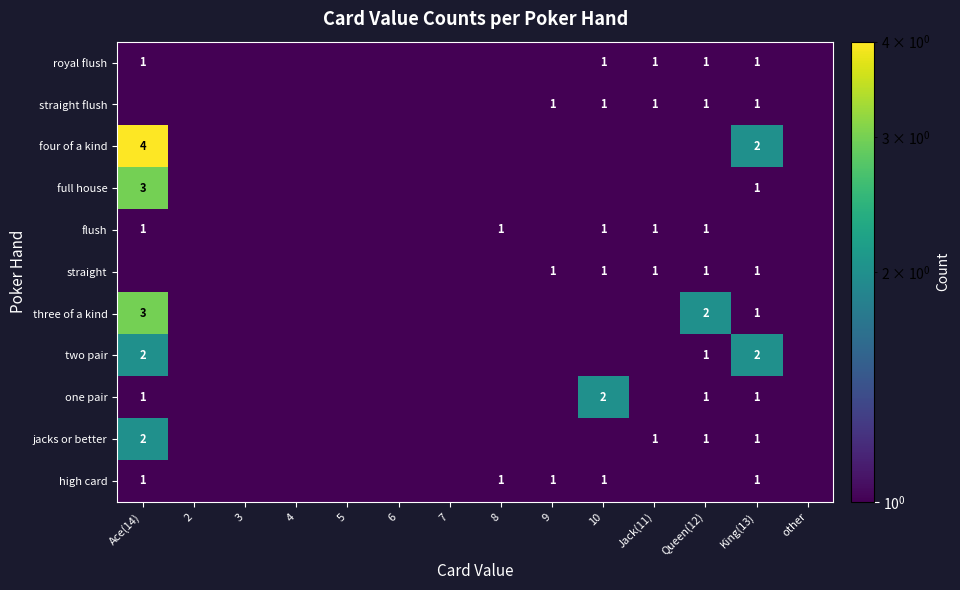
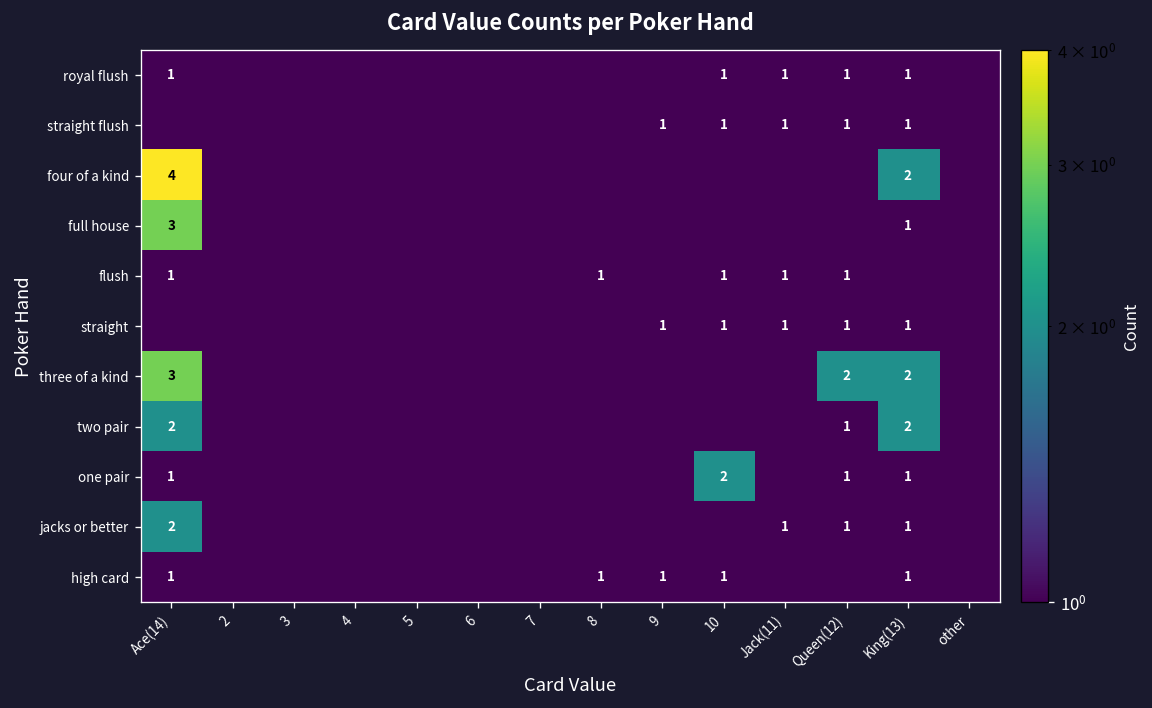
three of a kind, King(13): 1 -> 2
